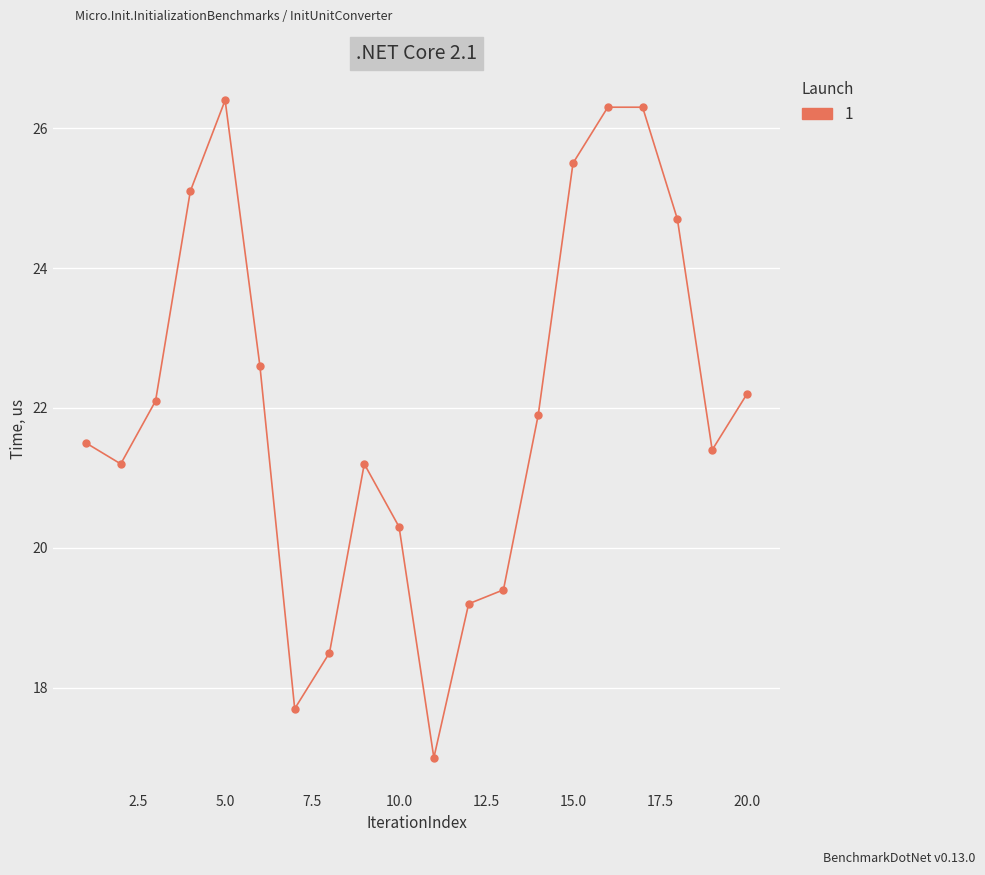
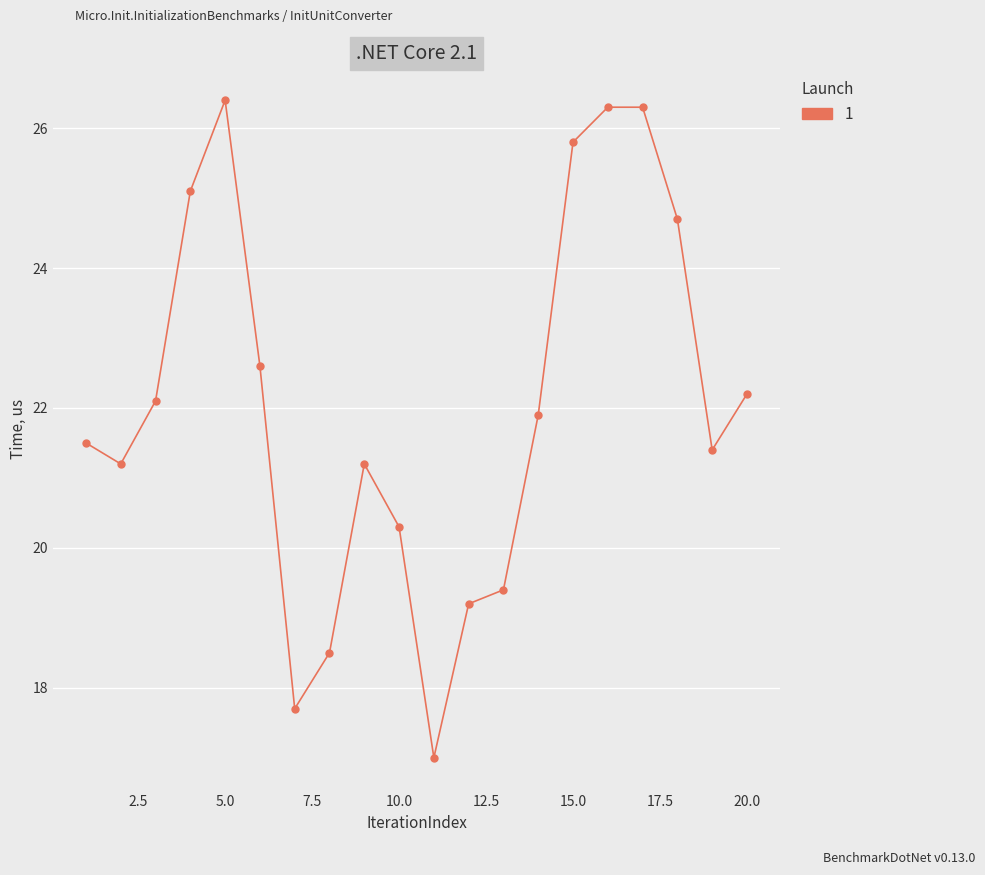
15.0: 25.5 -> 25.8
